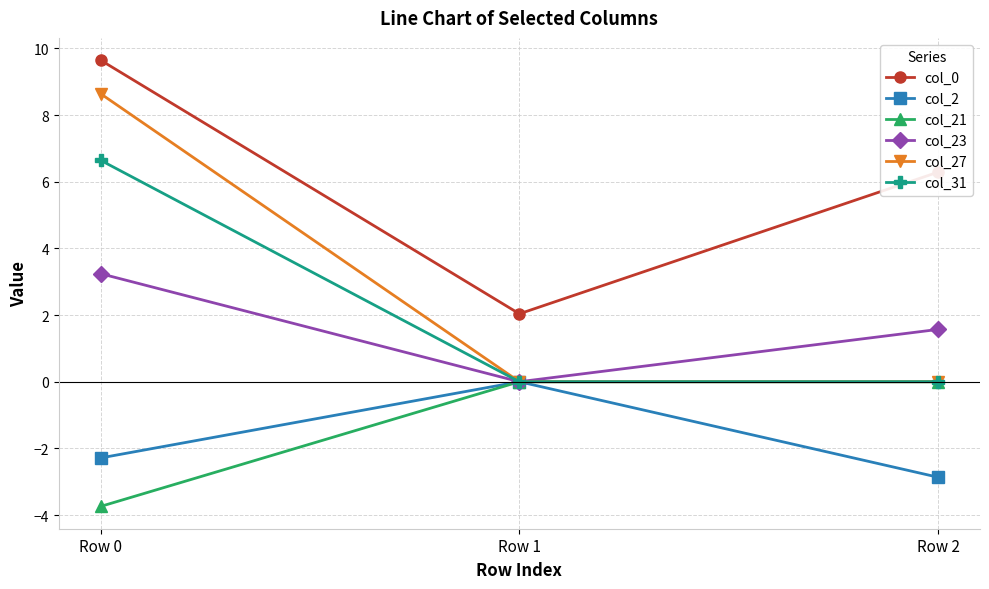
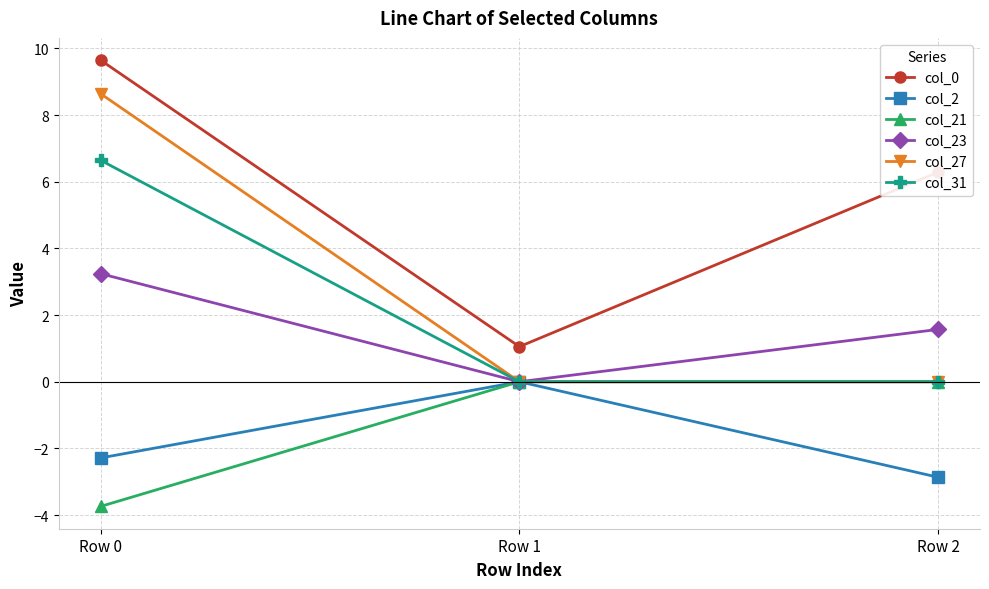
col_0, Row 1: 2.0 -> 1.1
